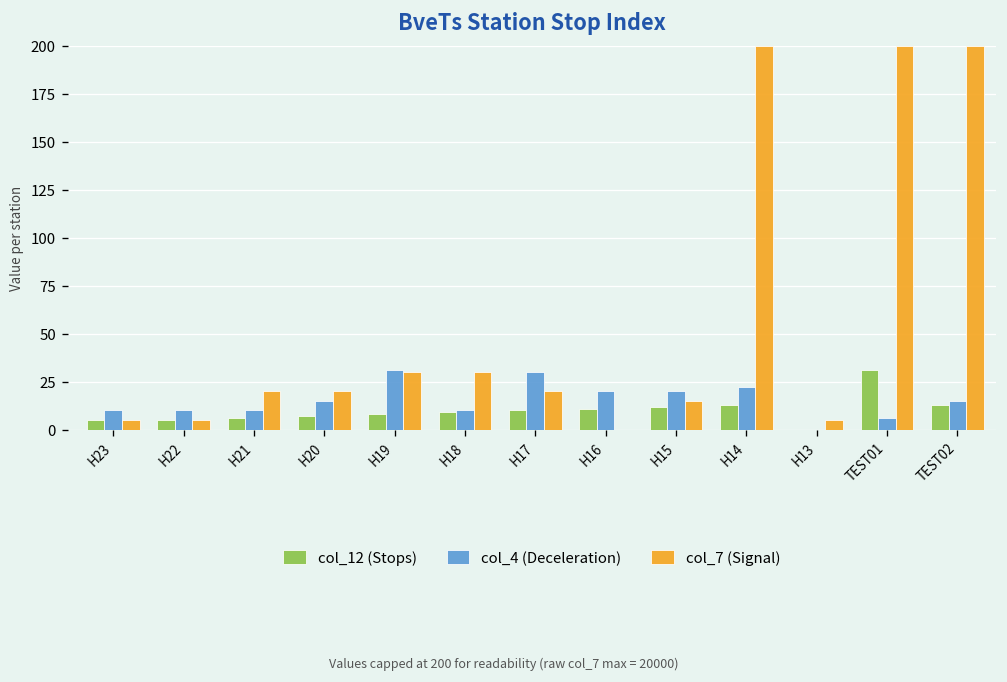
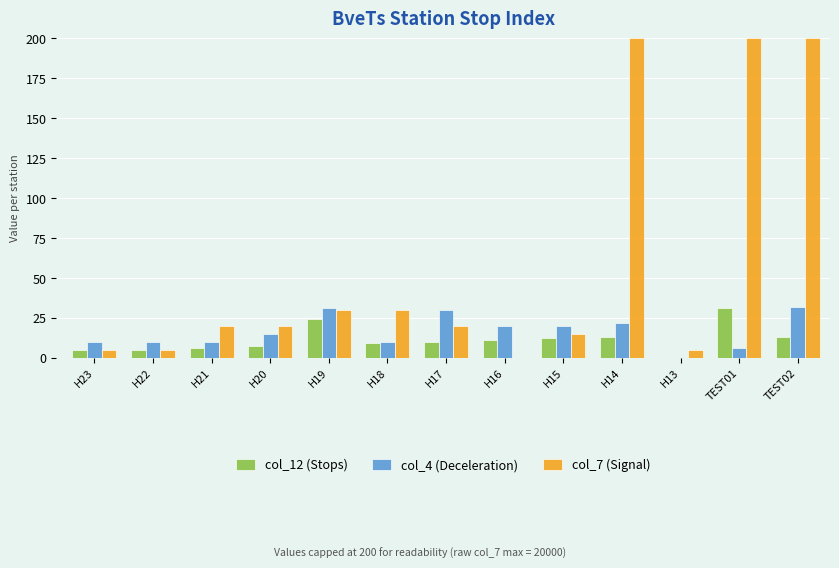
col_12 (Stops), H19: 8 -> 24
col_4 (Deceleration), TEST02: 15 -> 32
